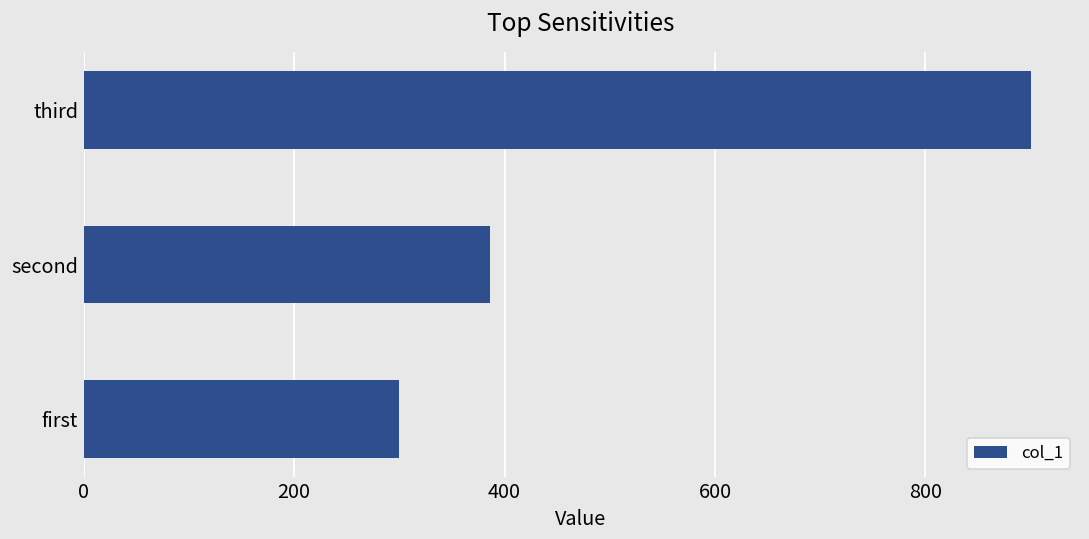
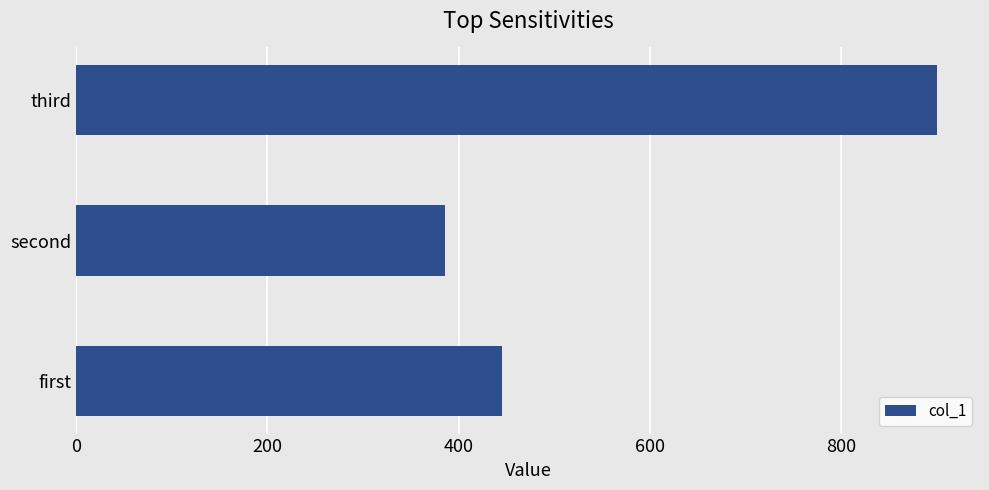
first: 300 -> 450
